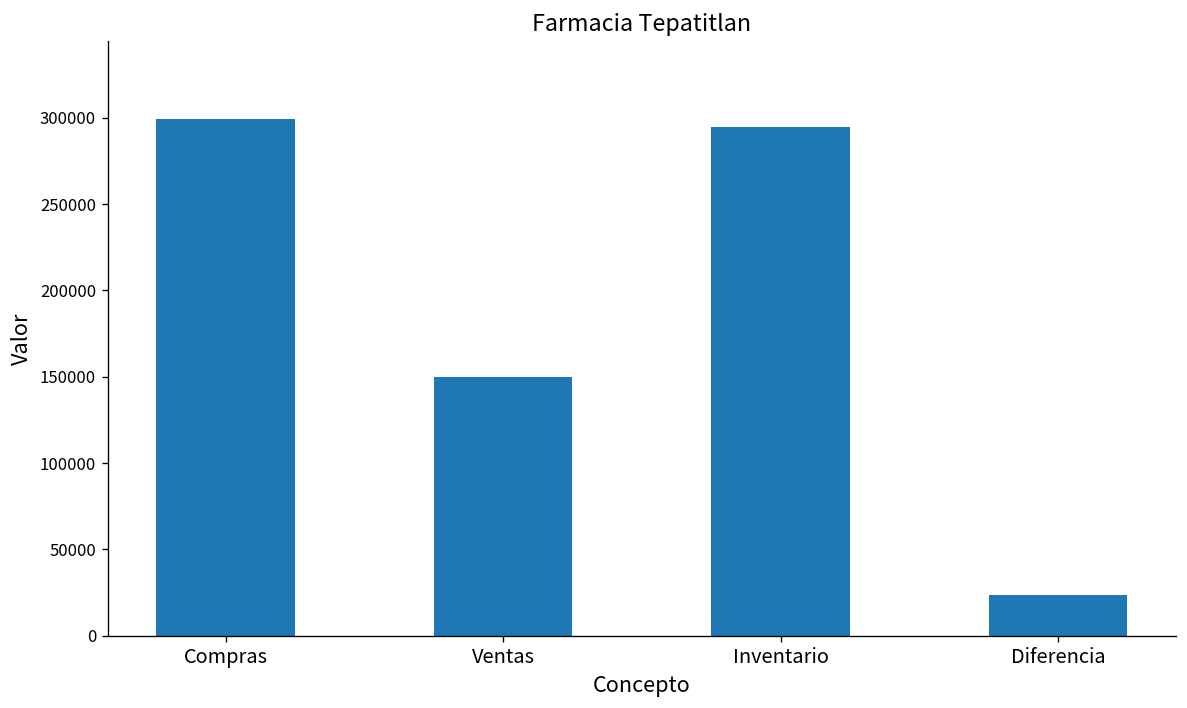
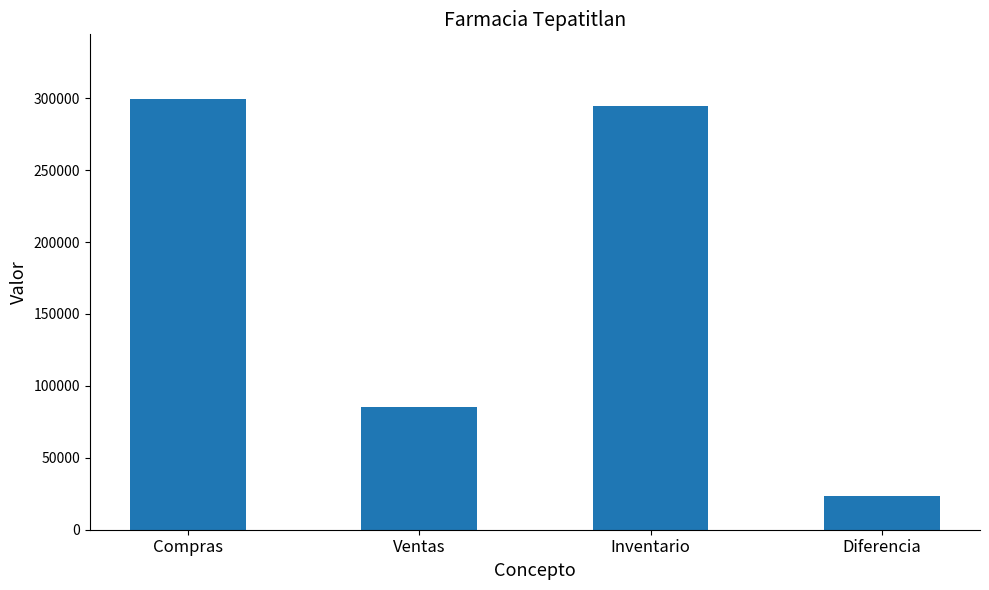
Ventas: 150000 -> 86000
